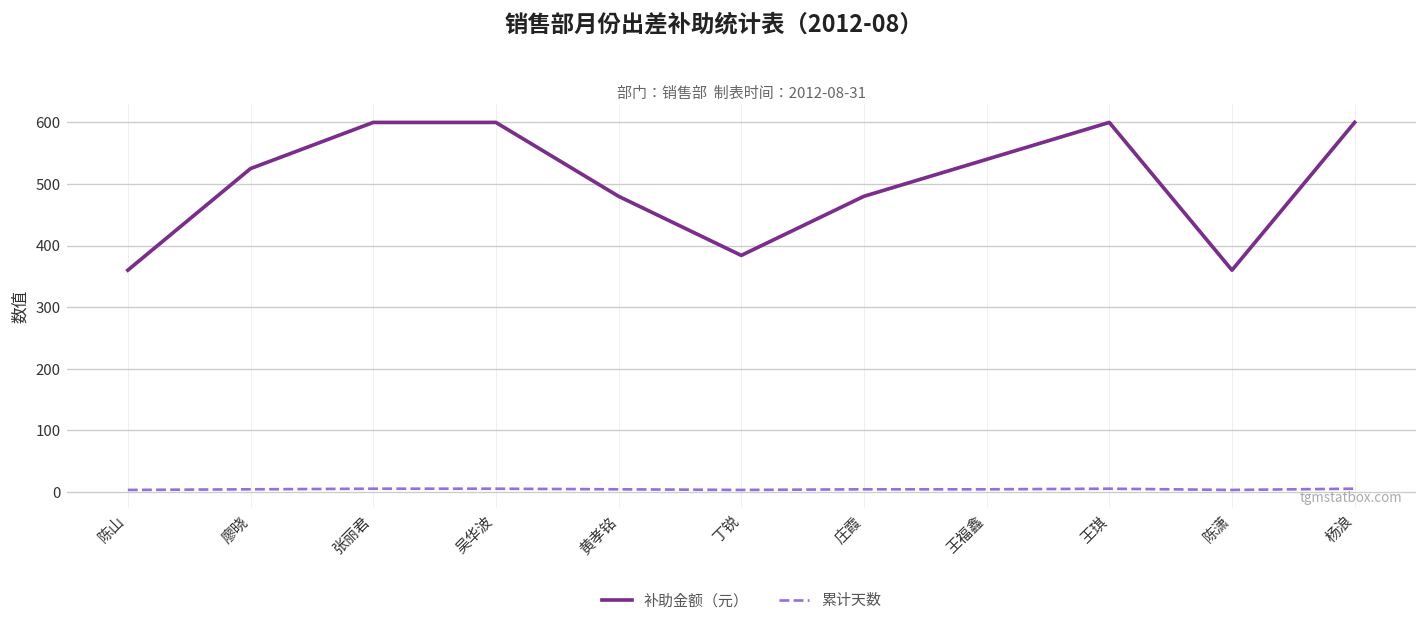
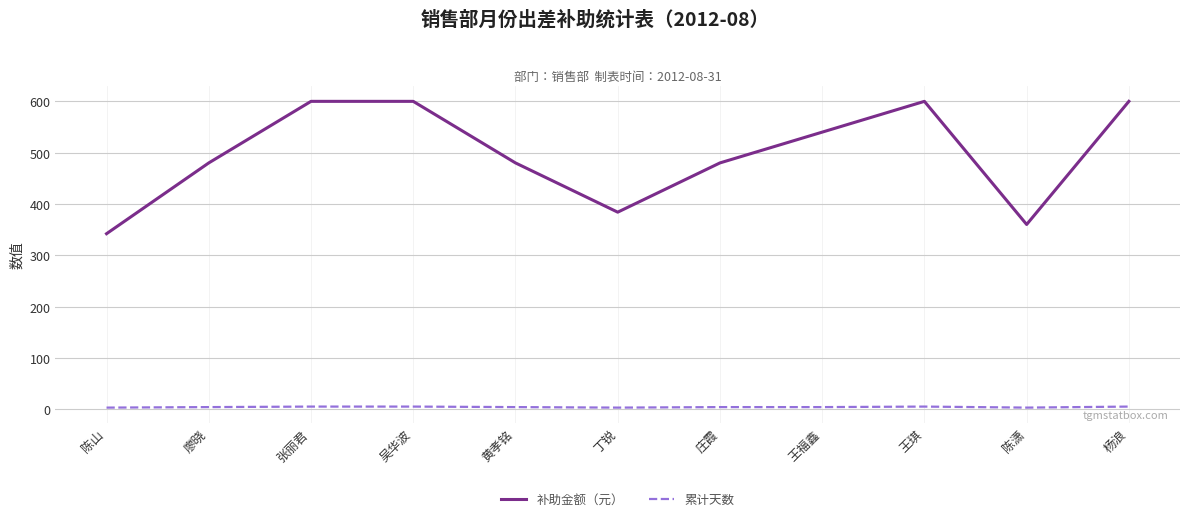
补助金额（元）, 陈山: 360 -> 340
补助金额（元）, 廖晓: 530 -> 480
